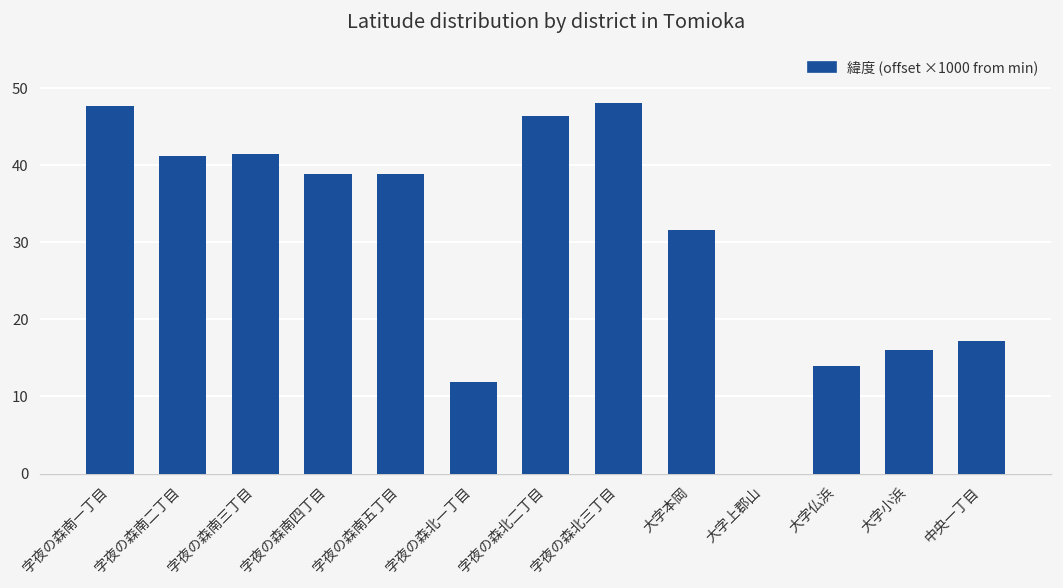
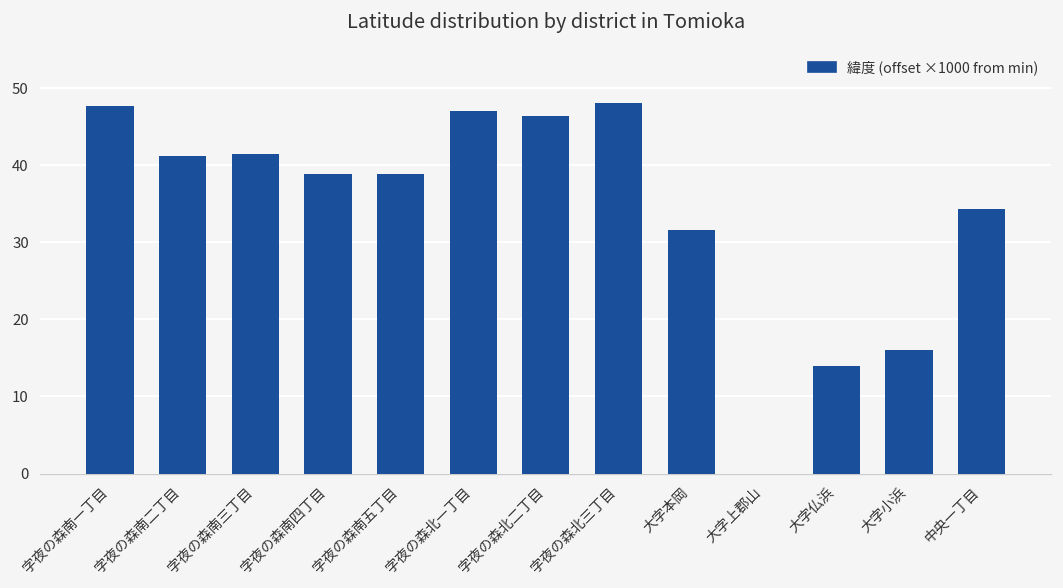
字夜の森北一丁目: 12 -> 47
中央一丁目: 17 -> 34
